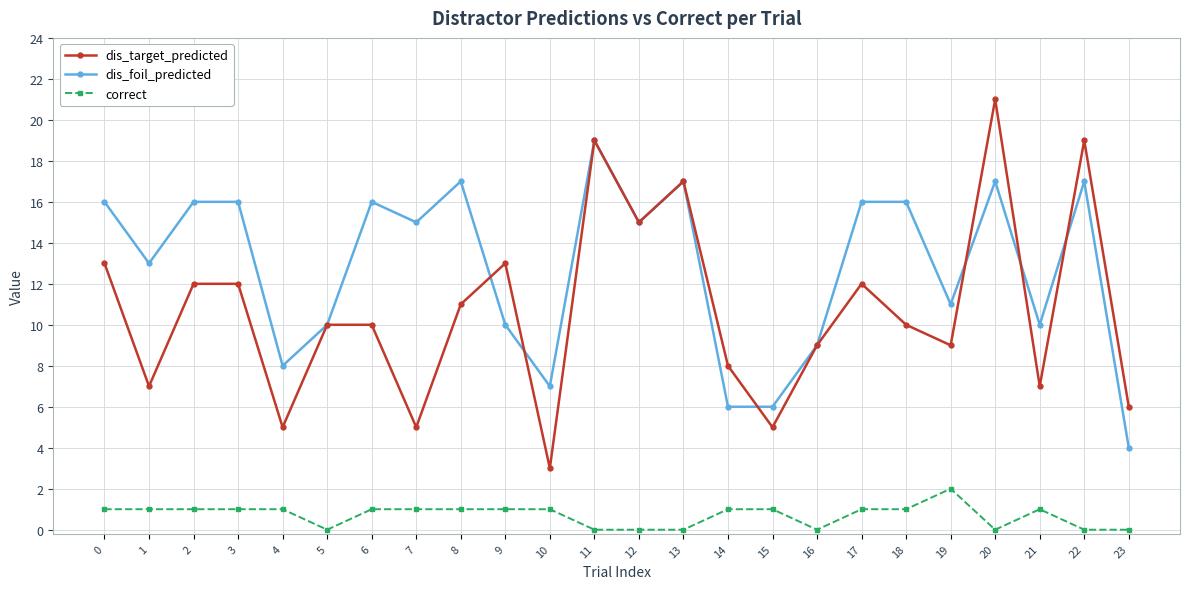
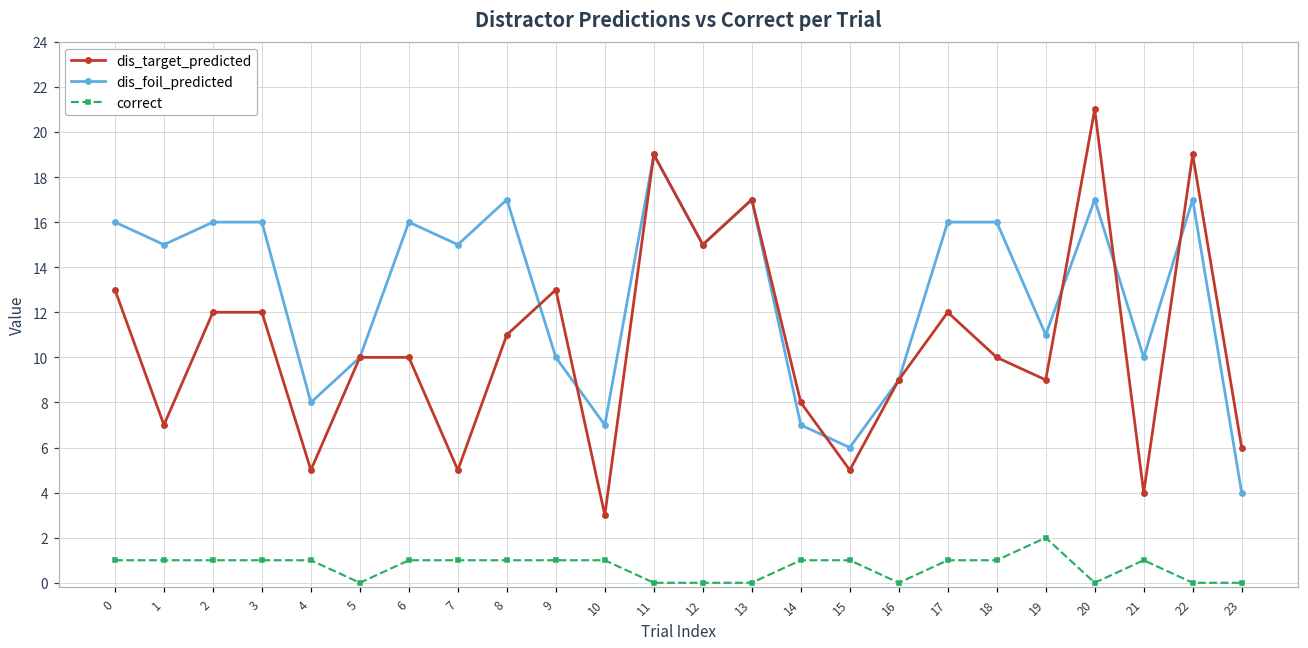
dis_foil_predicted, 1: 13 -> 15
dis_foil_predicted, 14: 6 -> 7
dis_target_predicted, 21: 7 -> 4
